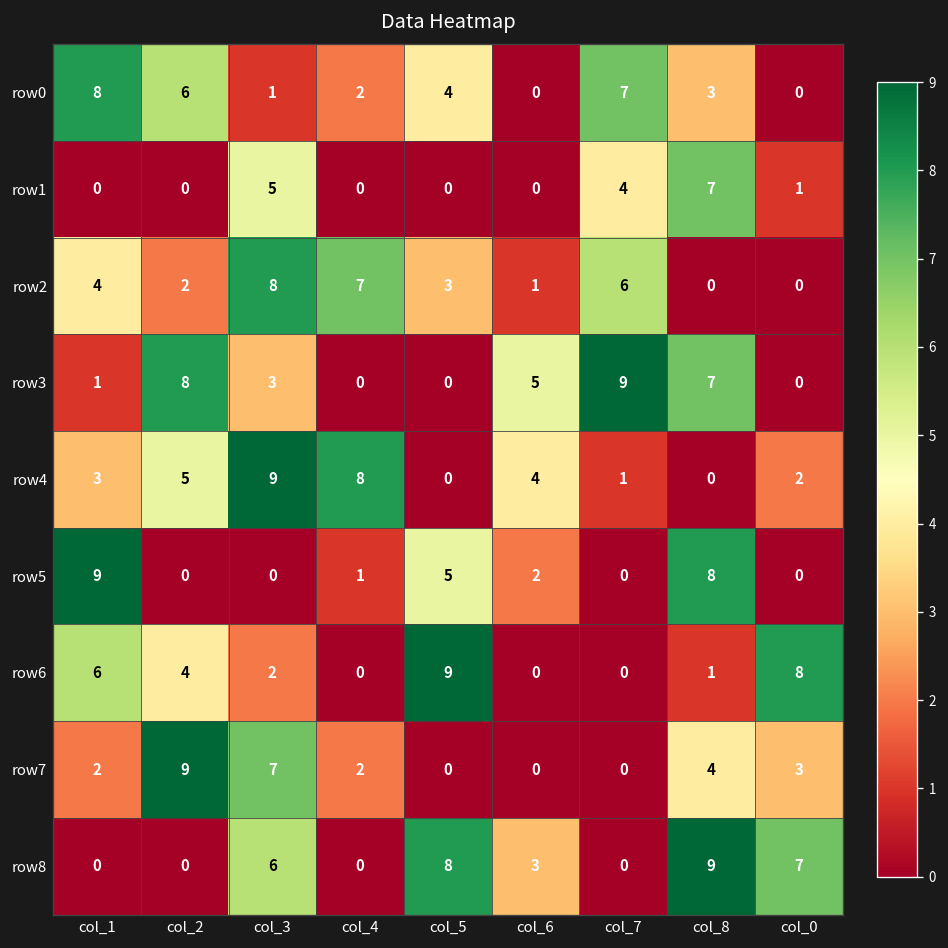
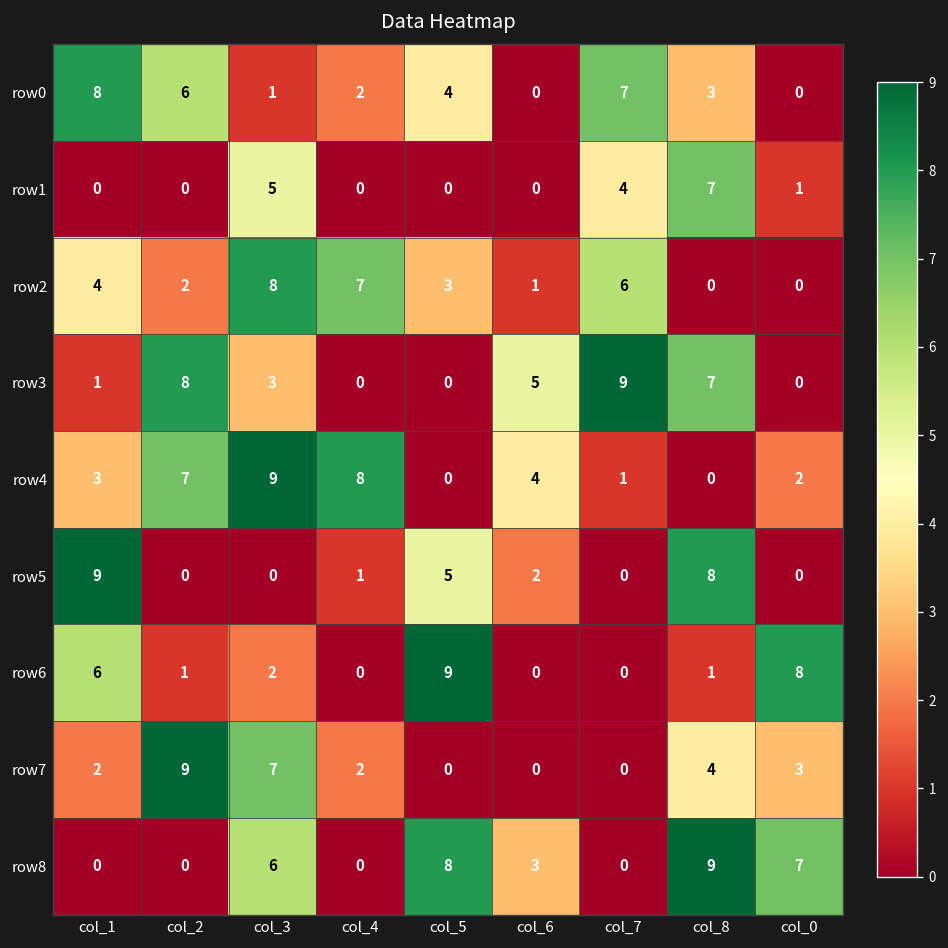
row4, col_2: 5 -> 7
row6, col_2: 4 -> 1
